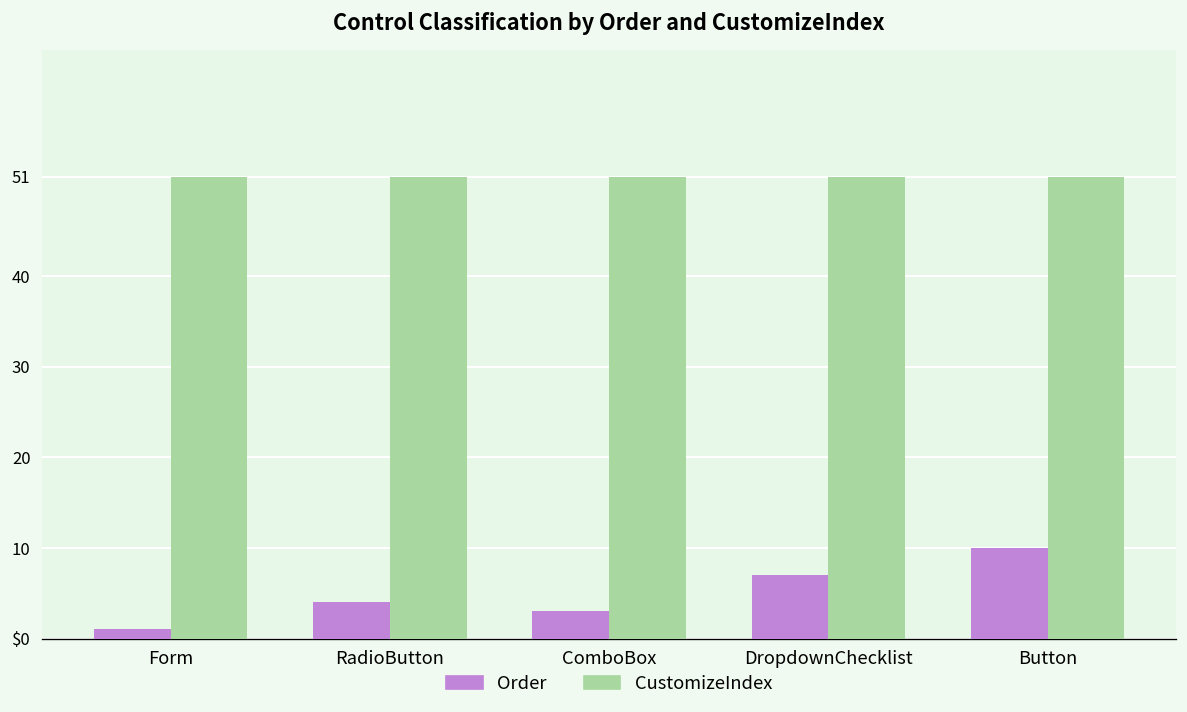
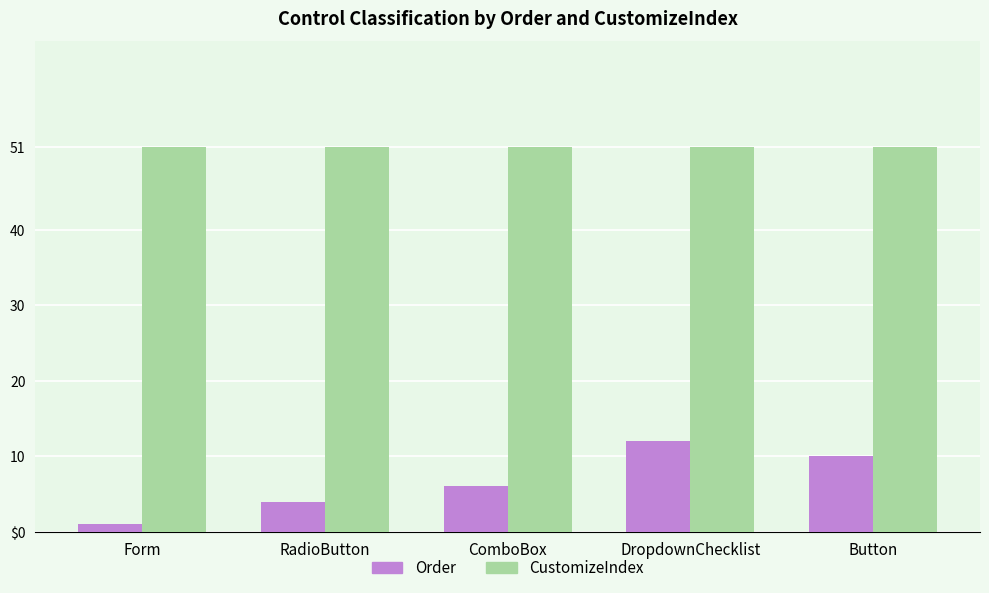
Order, ComboBox: 3 -> 6
Order, DropdownChecklist: 7 -> 12
